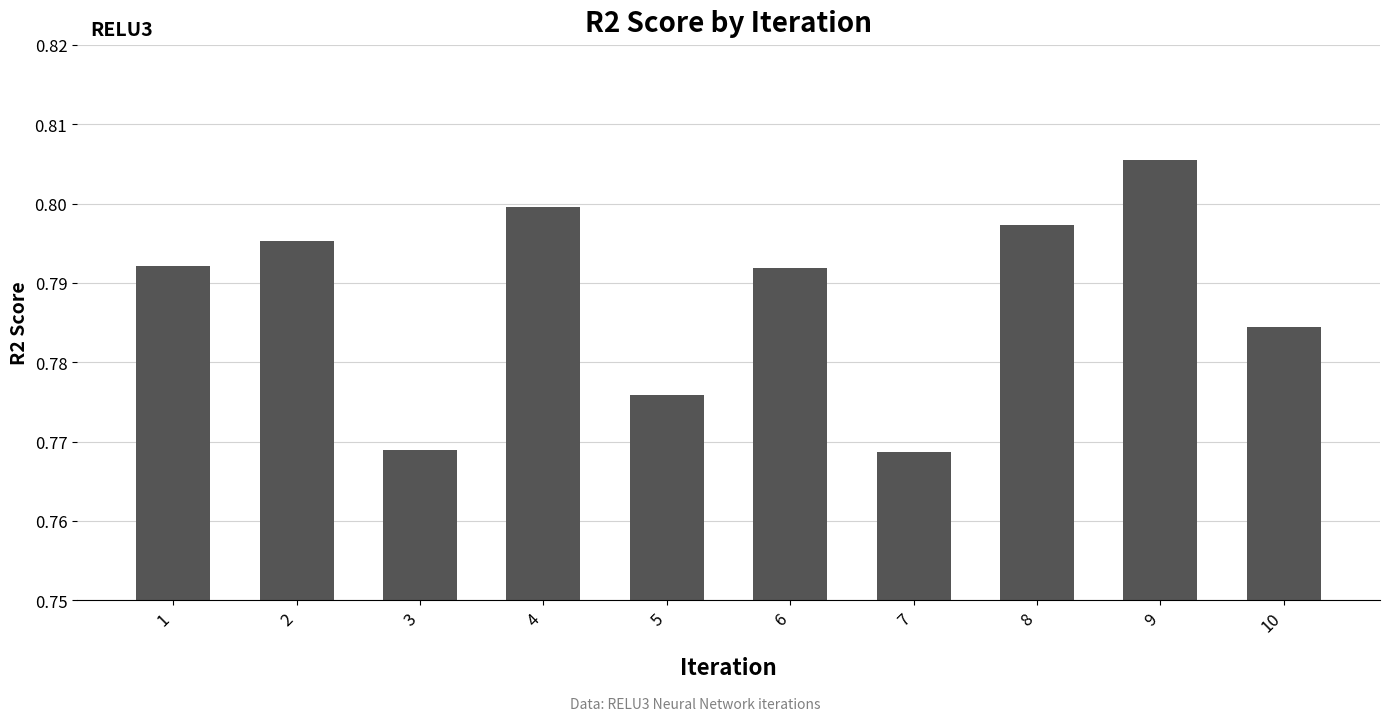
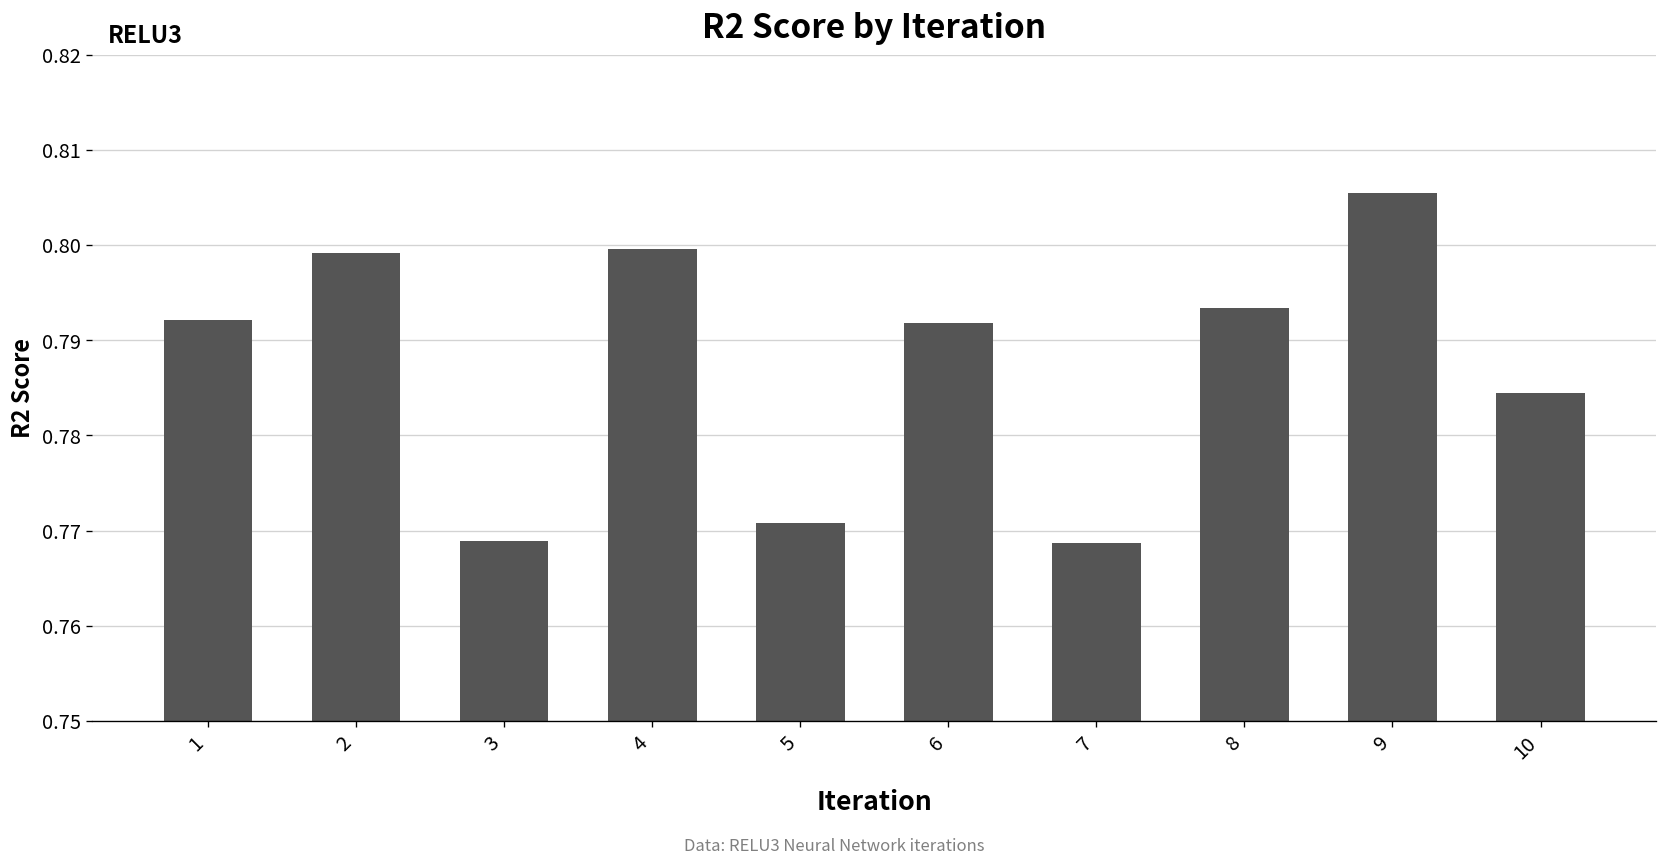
2: 0.795 -> 0.799
5: 0.776 -> 0.771
8: 0.797 -> 0.793
